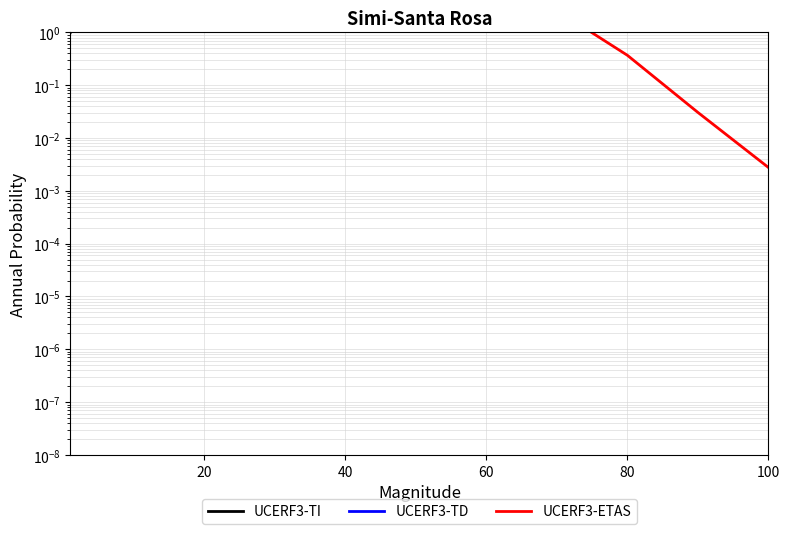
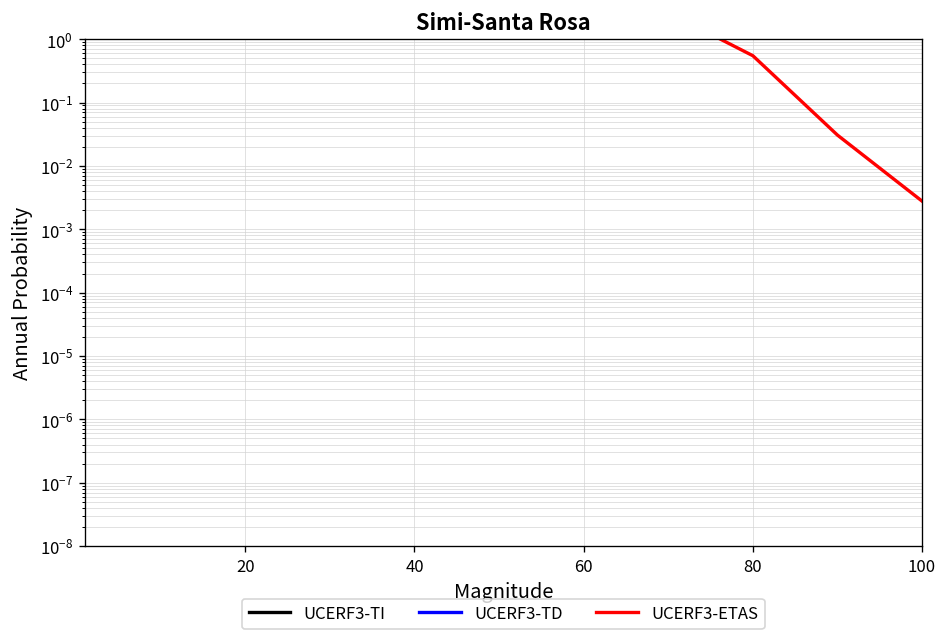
UCERF3-ETAS, 80: 0.4 -> 0.5
